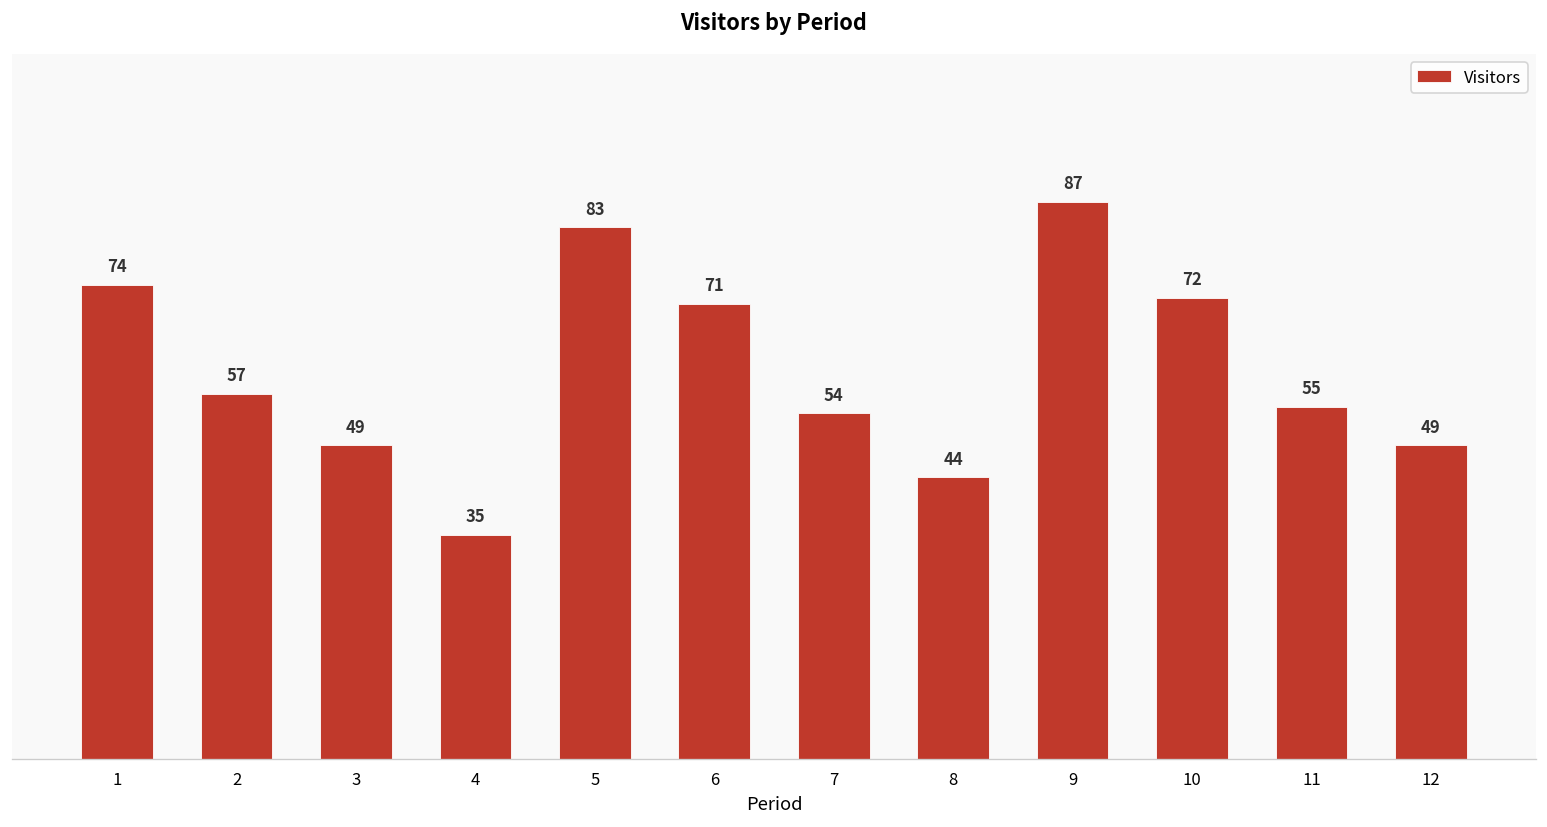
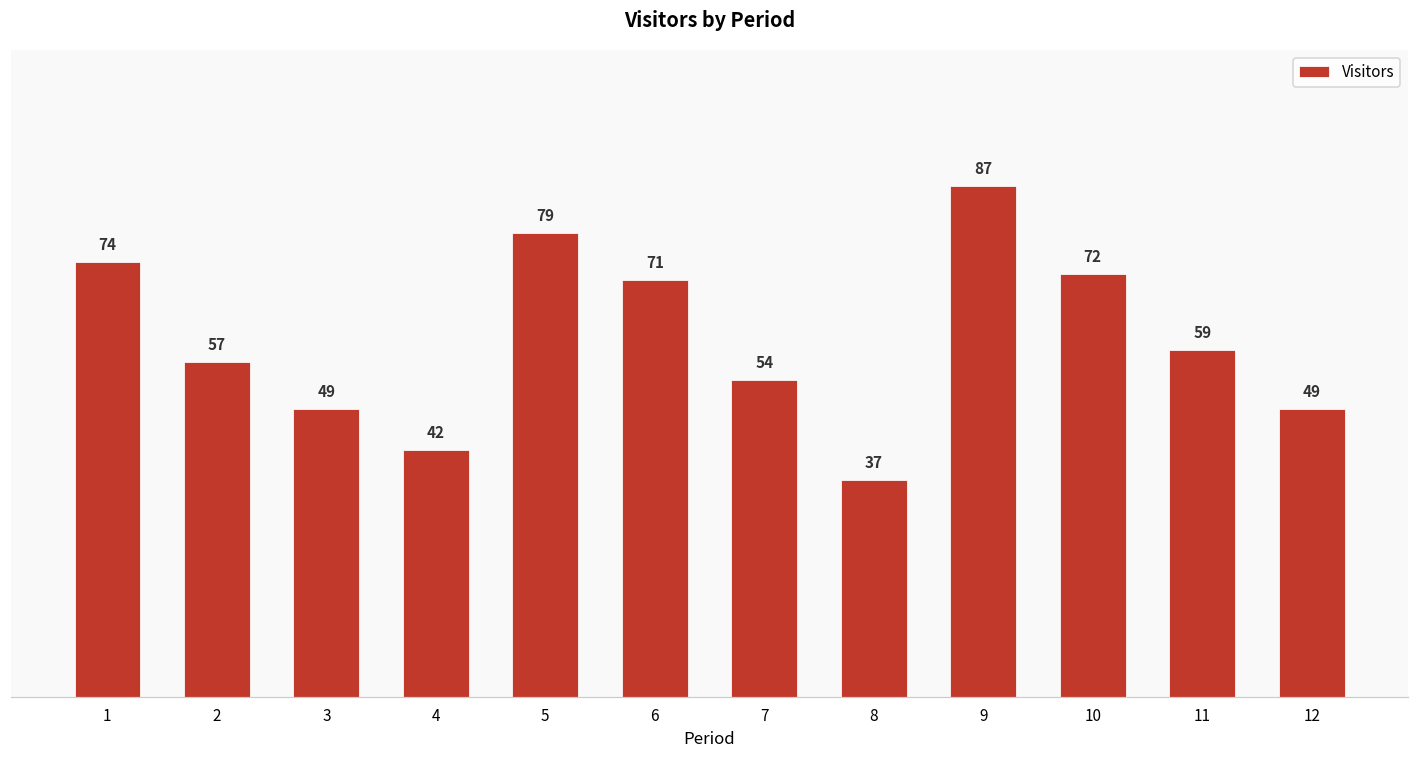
4: 35 -> 42
5: 83 -> 79
8: 44 -> 37
11: 55 -> 59
